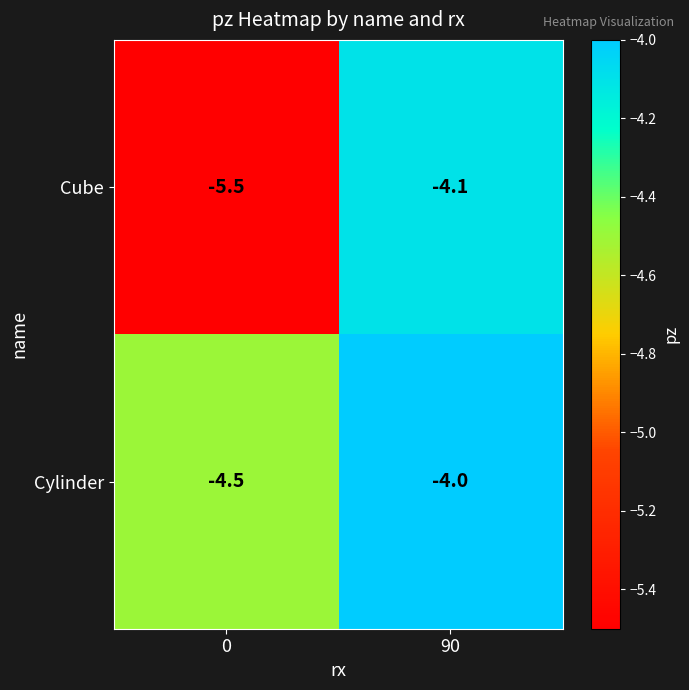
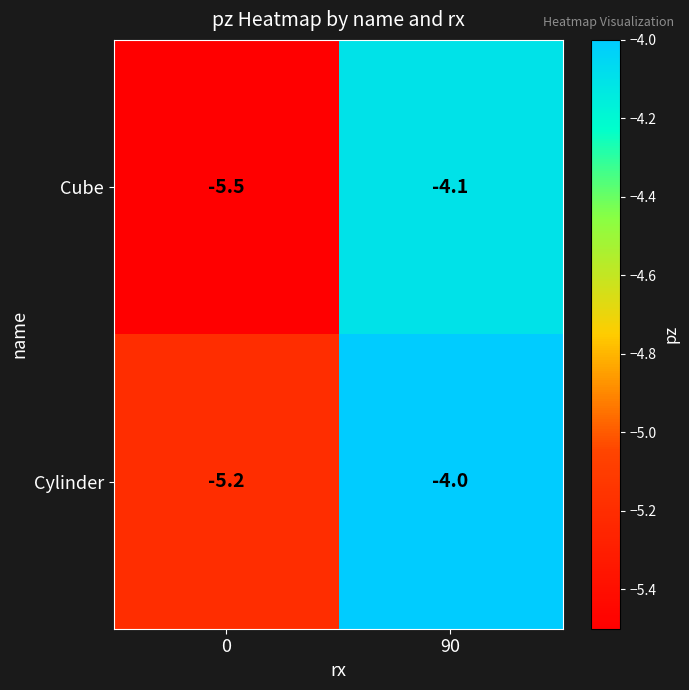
Cylinder, 0: -4.5 -> -5.2
